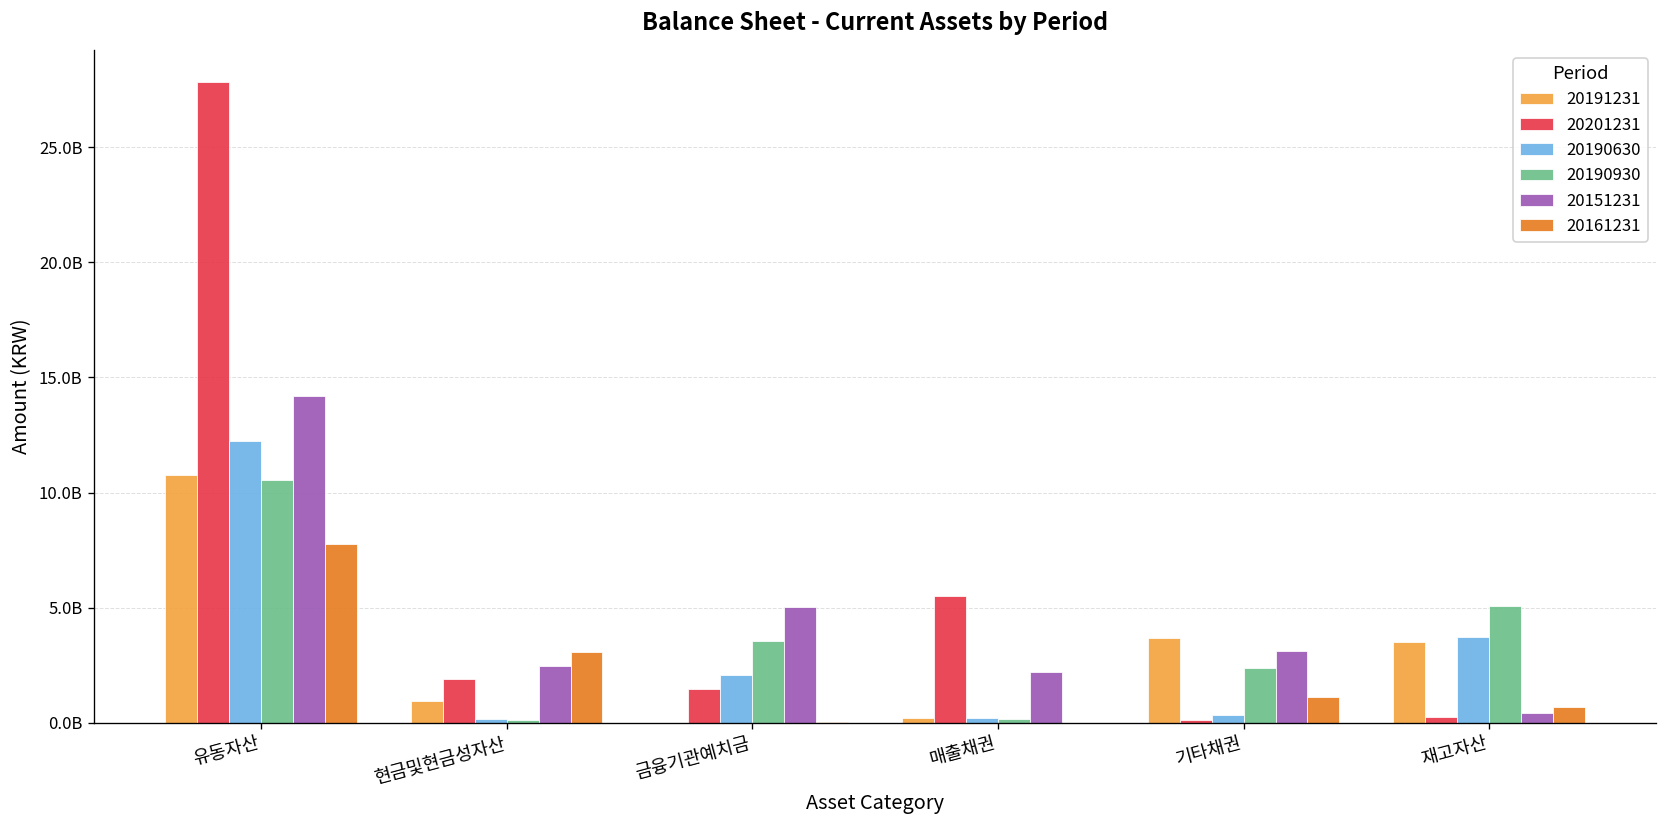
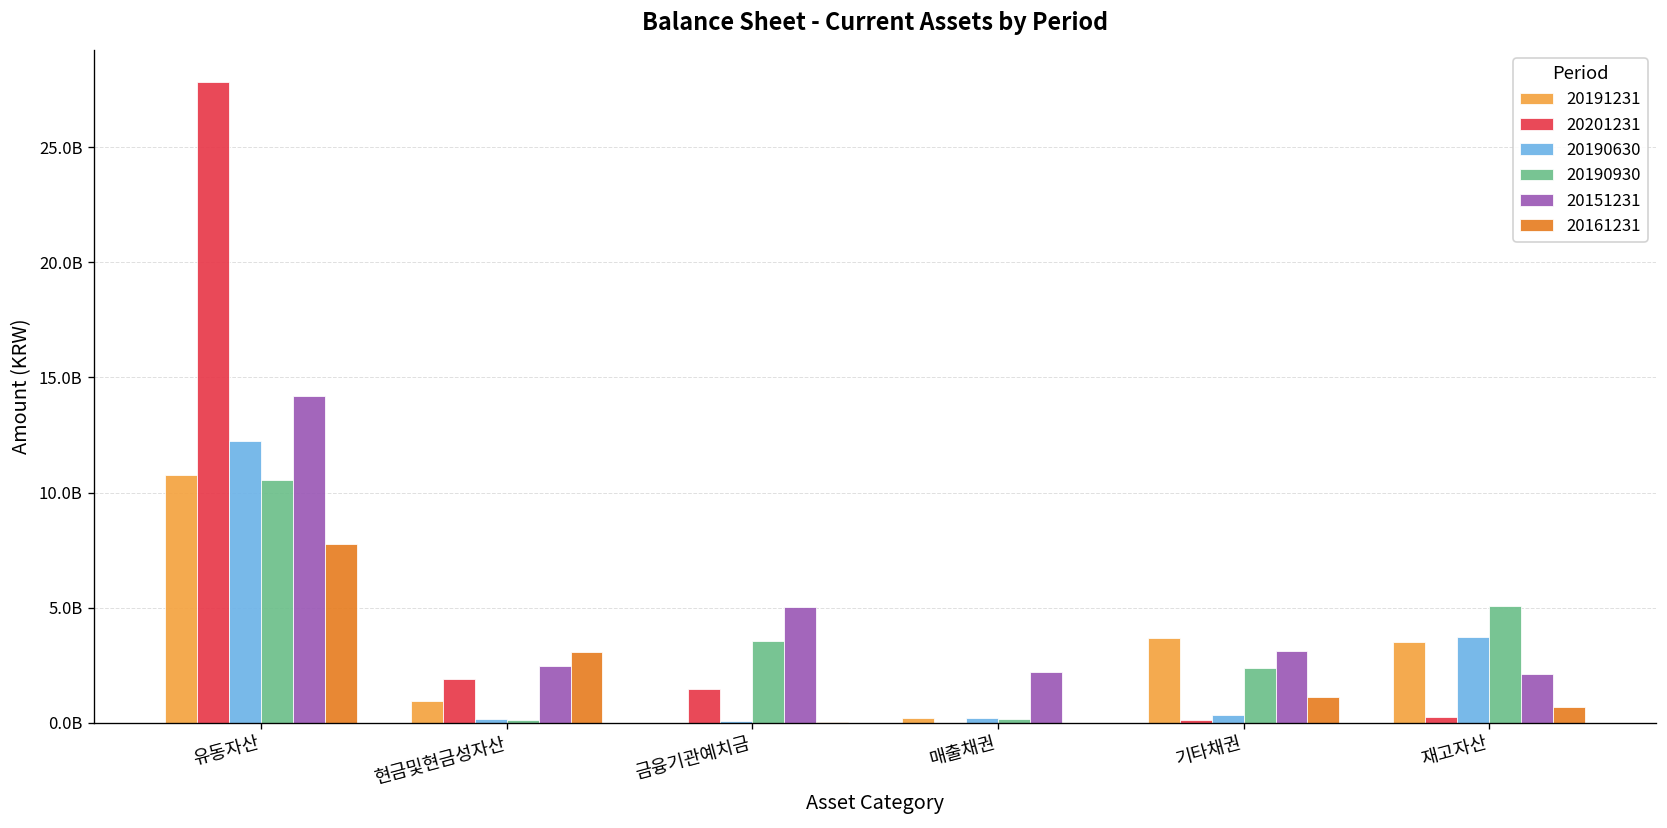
20190630, 금융기관예치금: 2100000000 -> 100000000
20201231, 매출채권: 5500000000 -> 0
20151231, 재고자산: 400000000 -> 2100000000
